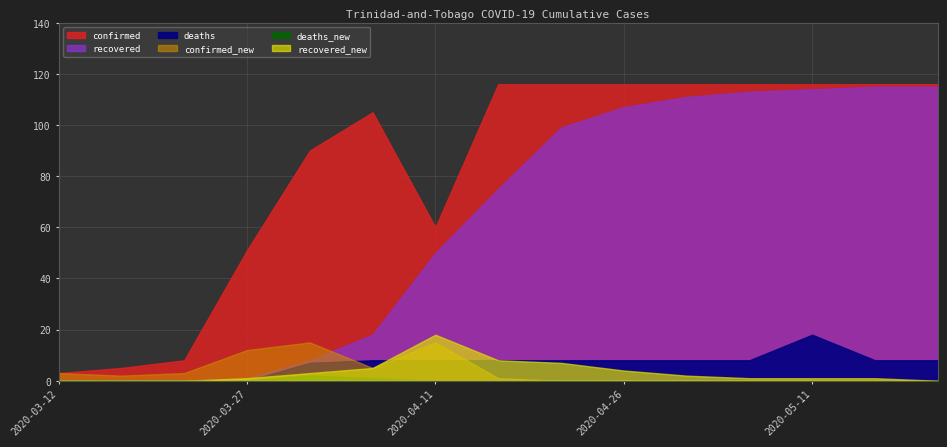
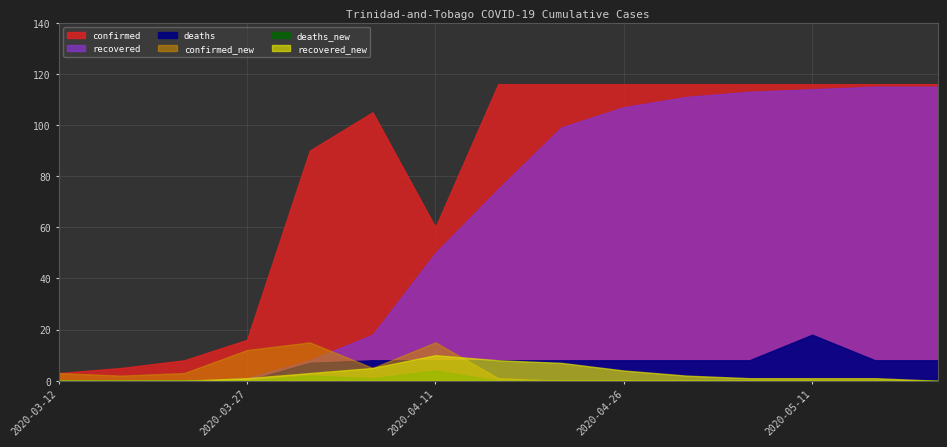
confirmed, 2020-03-27: 51 -> 16
deaths_new, 2020-04-11: 0 -> 4
recovered_new, 2020-04-11: 18 -> 10
